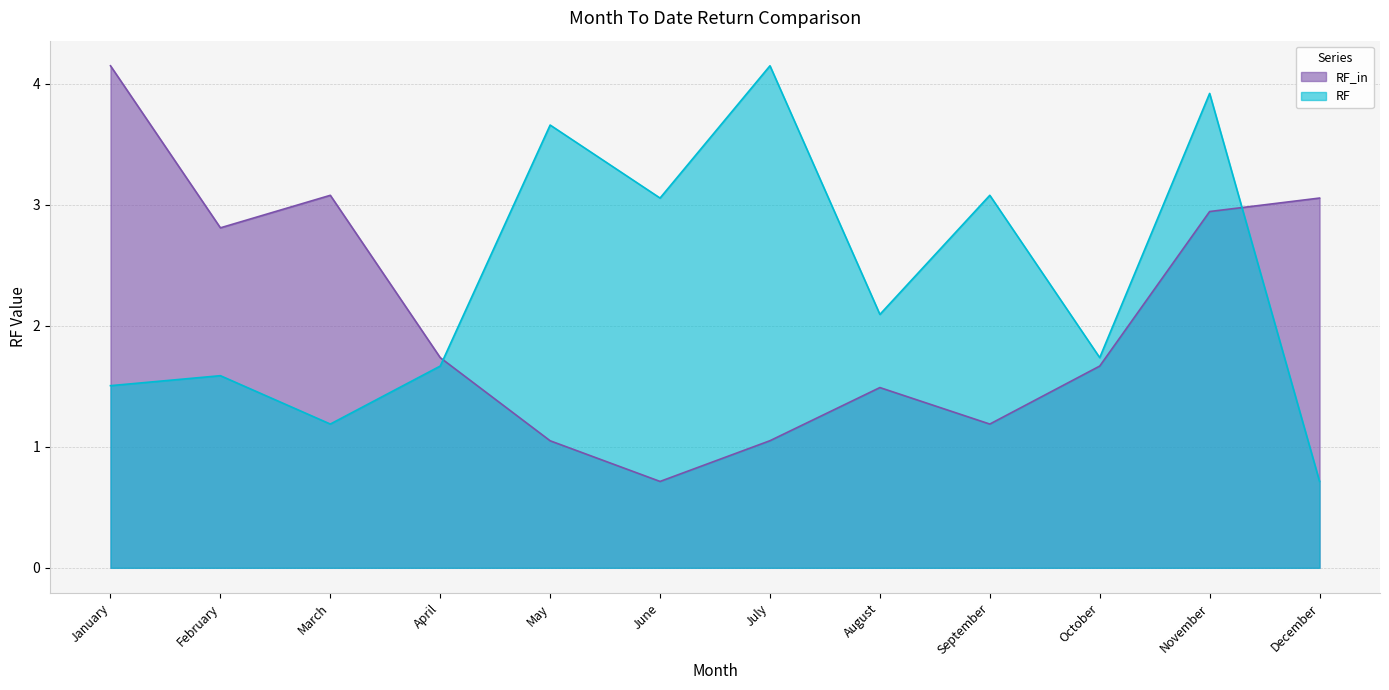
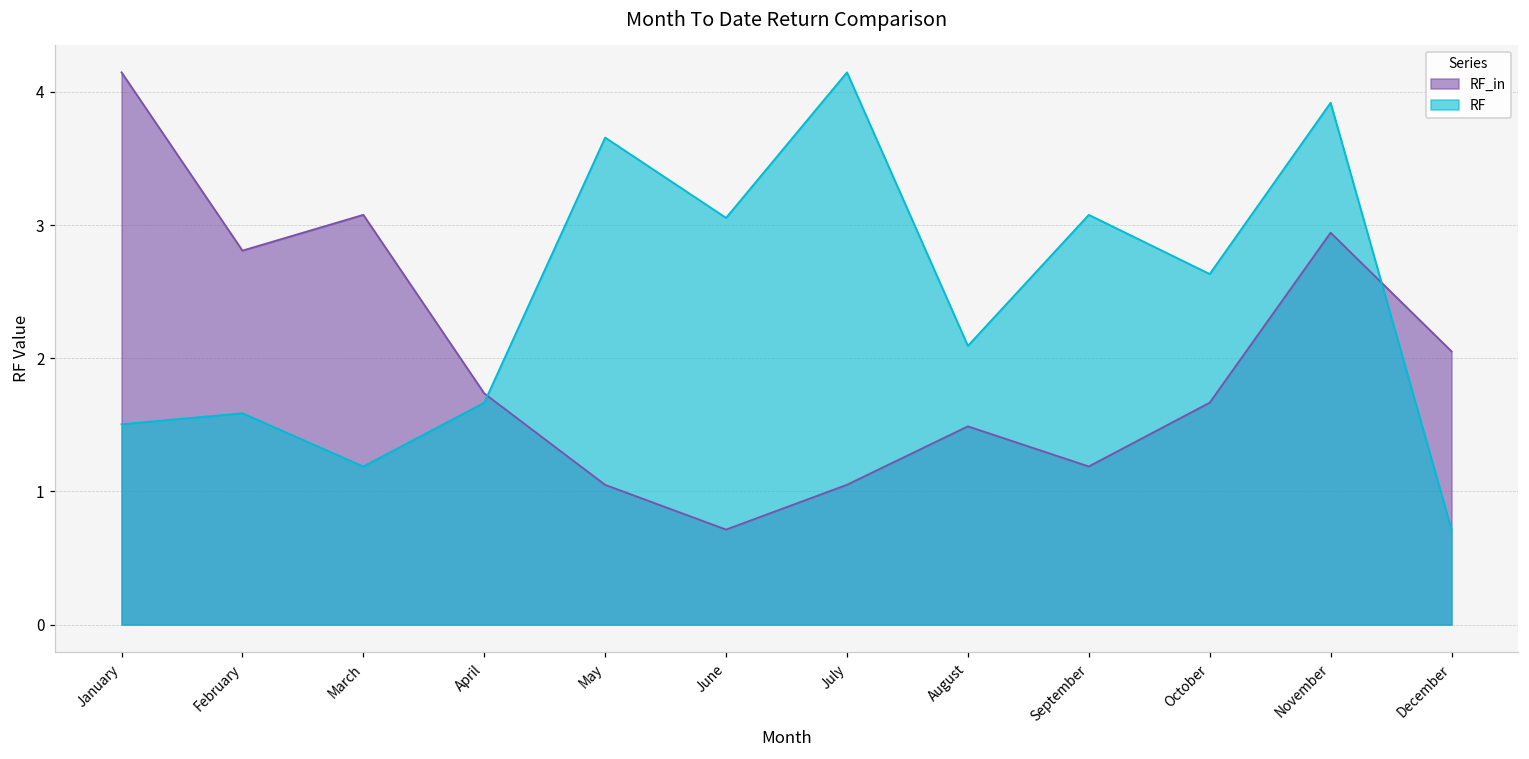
RF, October: 1.74 -> 2.63
RF_in, December: 3.05 -> 2.05
